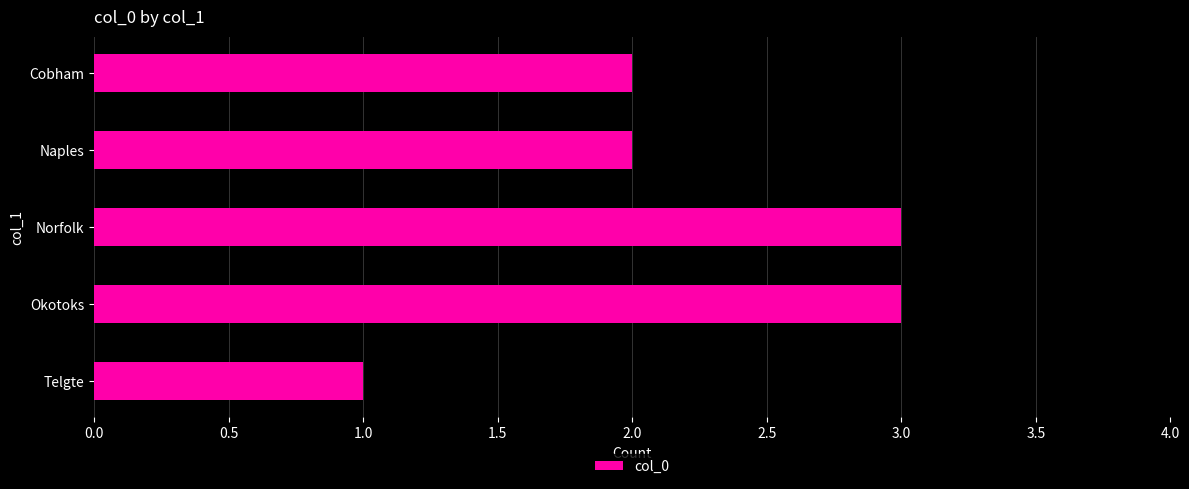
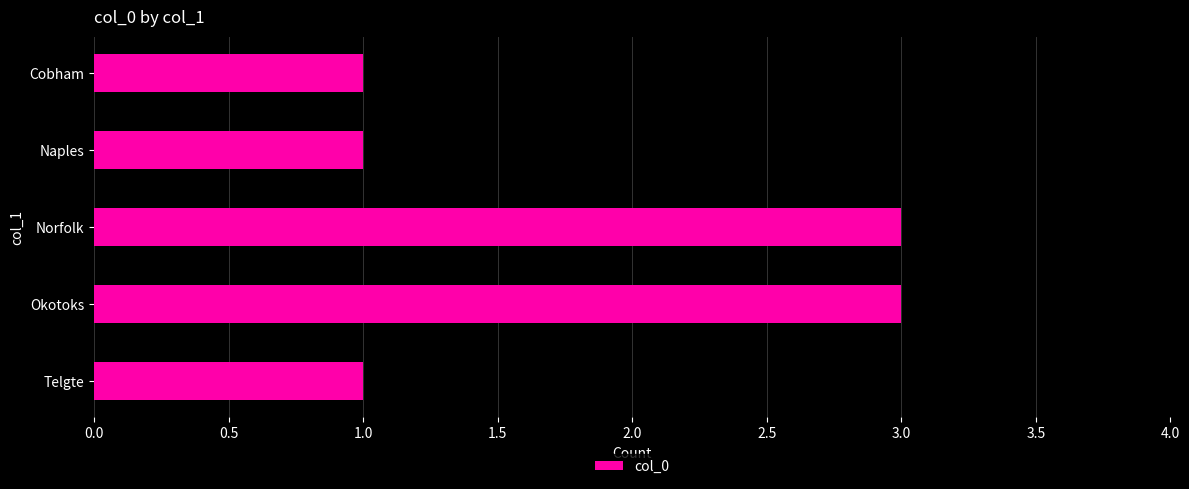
Cobham: 2 -> 1
Naples: 2 -> 1
